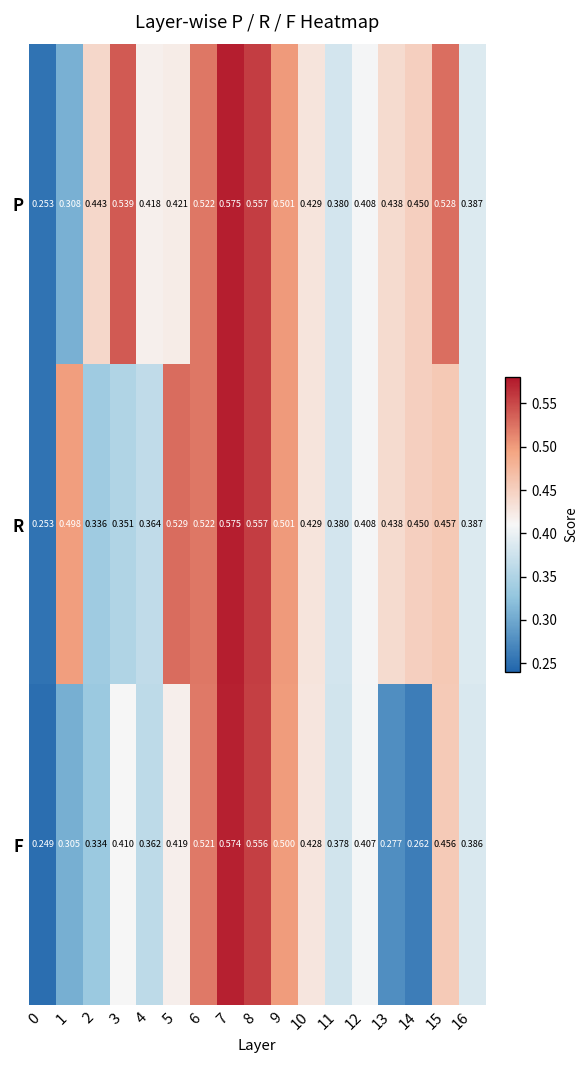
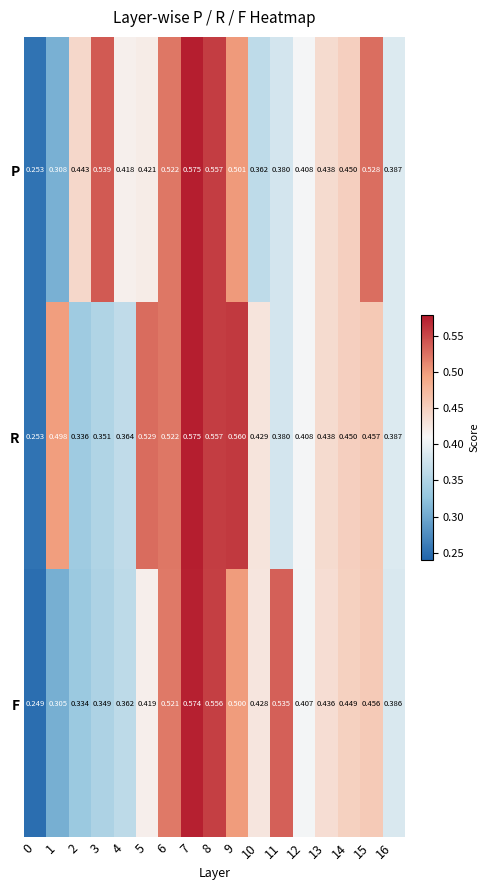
P, 10: 0.429 -> 0.362
R, 9: 0.501 -> 0.560
F, 3: 0.410 -> 0.349
F, 11: 0.378 -> 0.535
F, 13: 0.277 -> 0.436
F, 14: 0.262 -> 0.449
